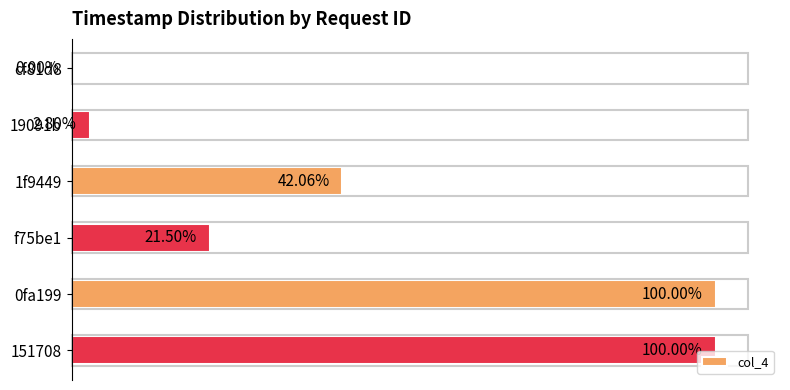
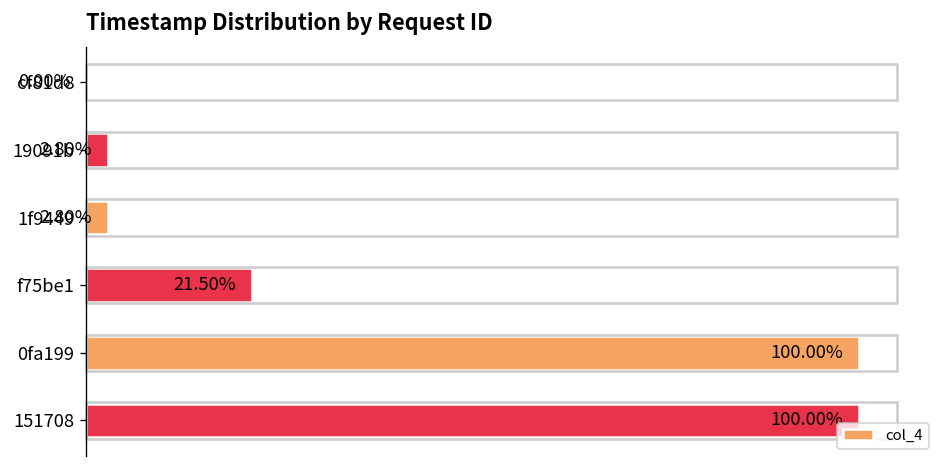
1f9449: 42.06% -> 2.80%
